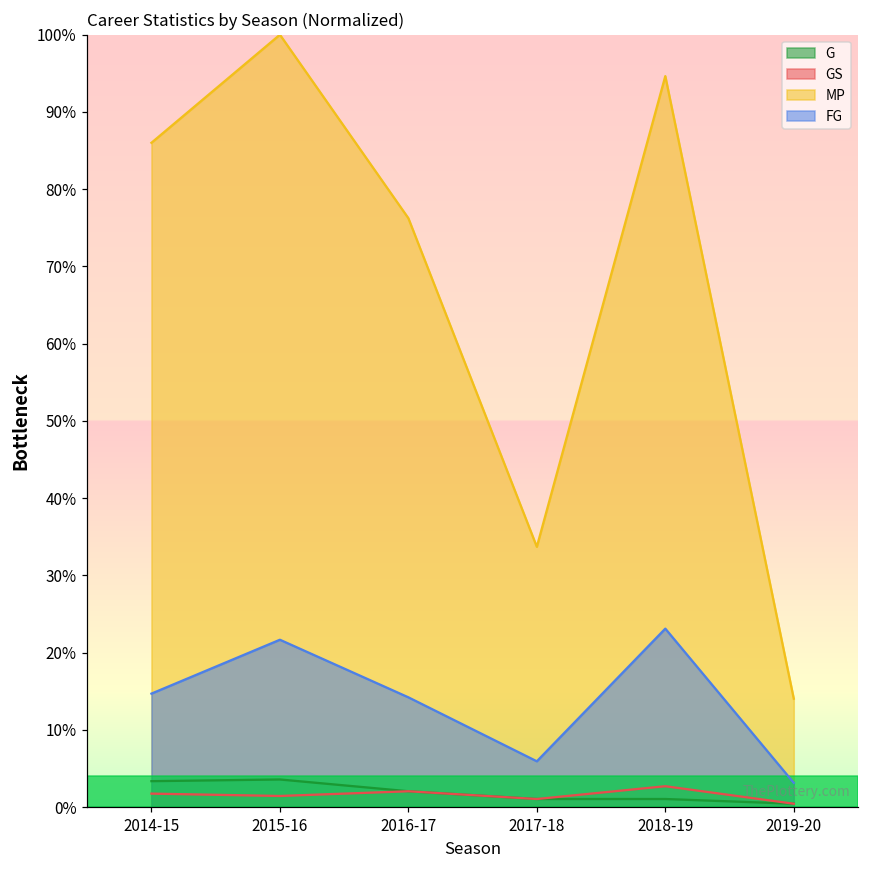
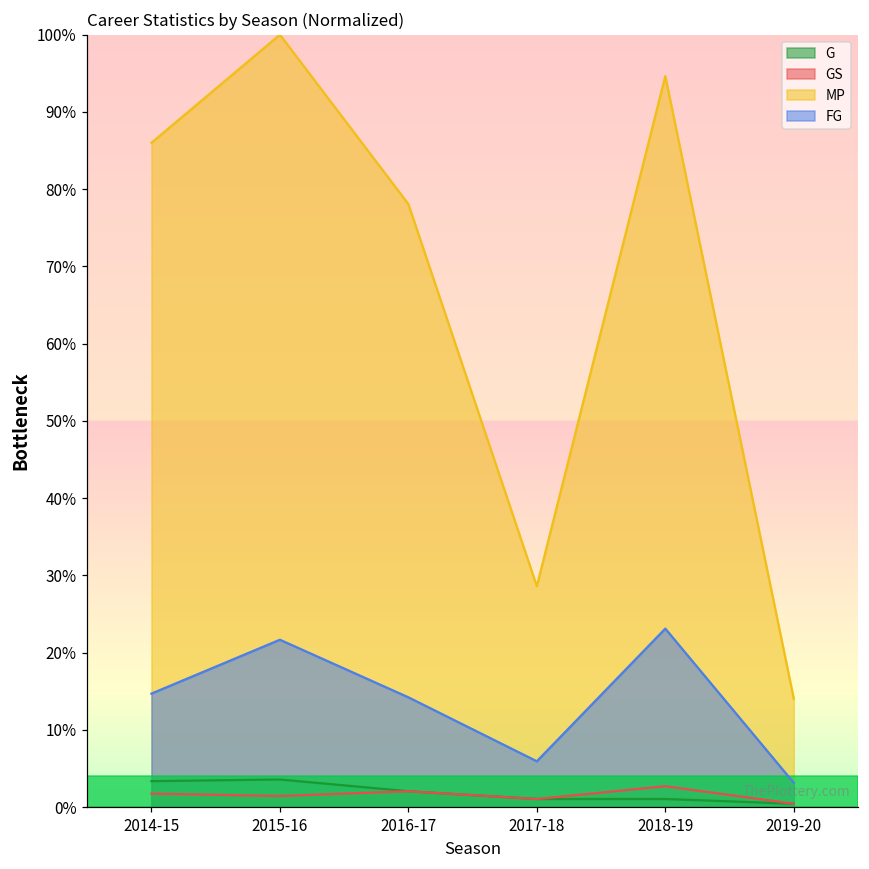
MP, 2016-17: 76% -> 78%
MP, 2017-18: 34% -> 29%
